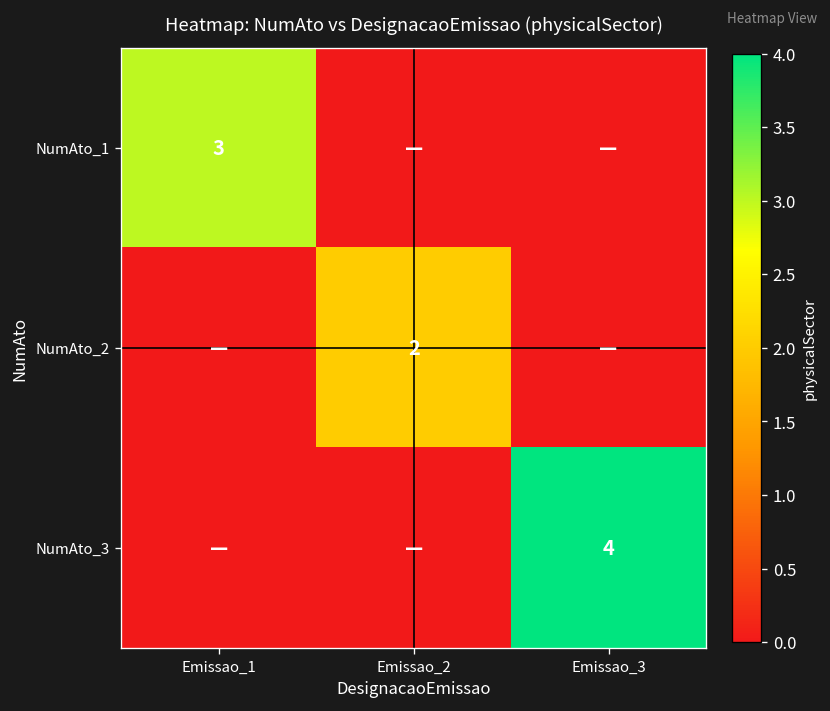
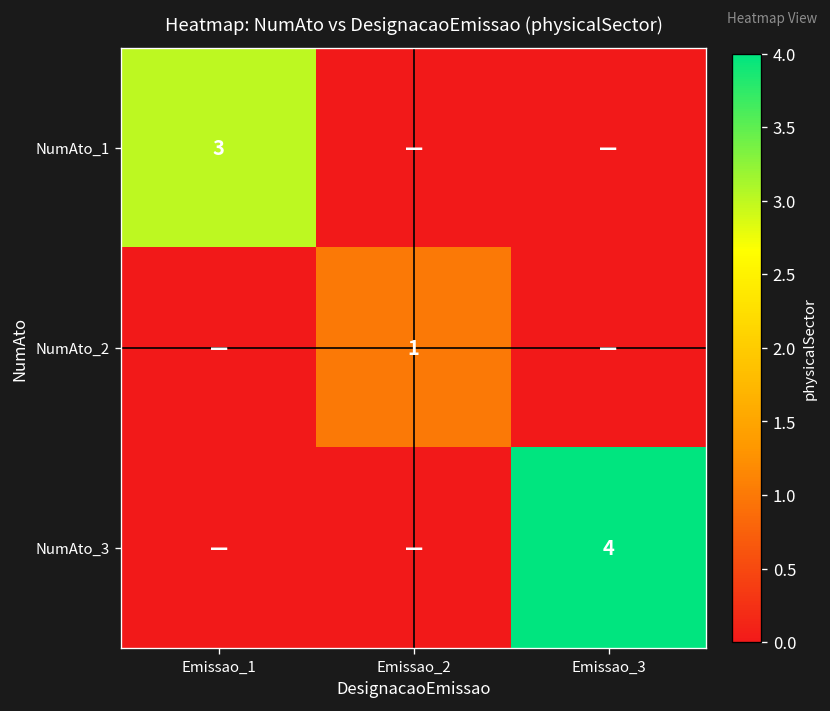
NumAto_2, Emissao_2: 2 -> 1
